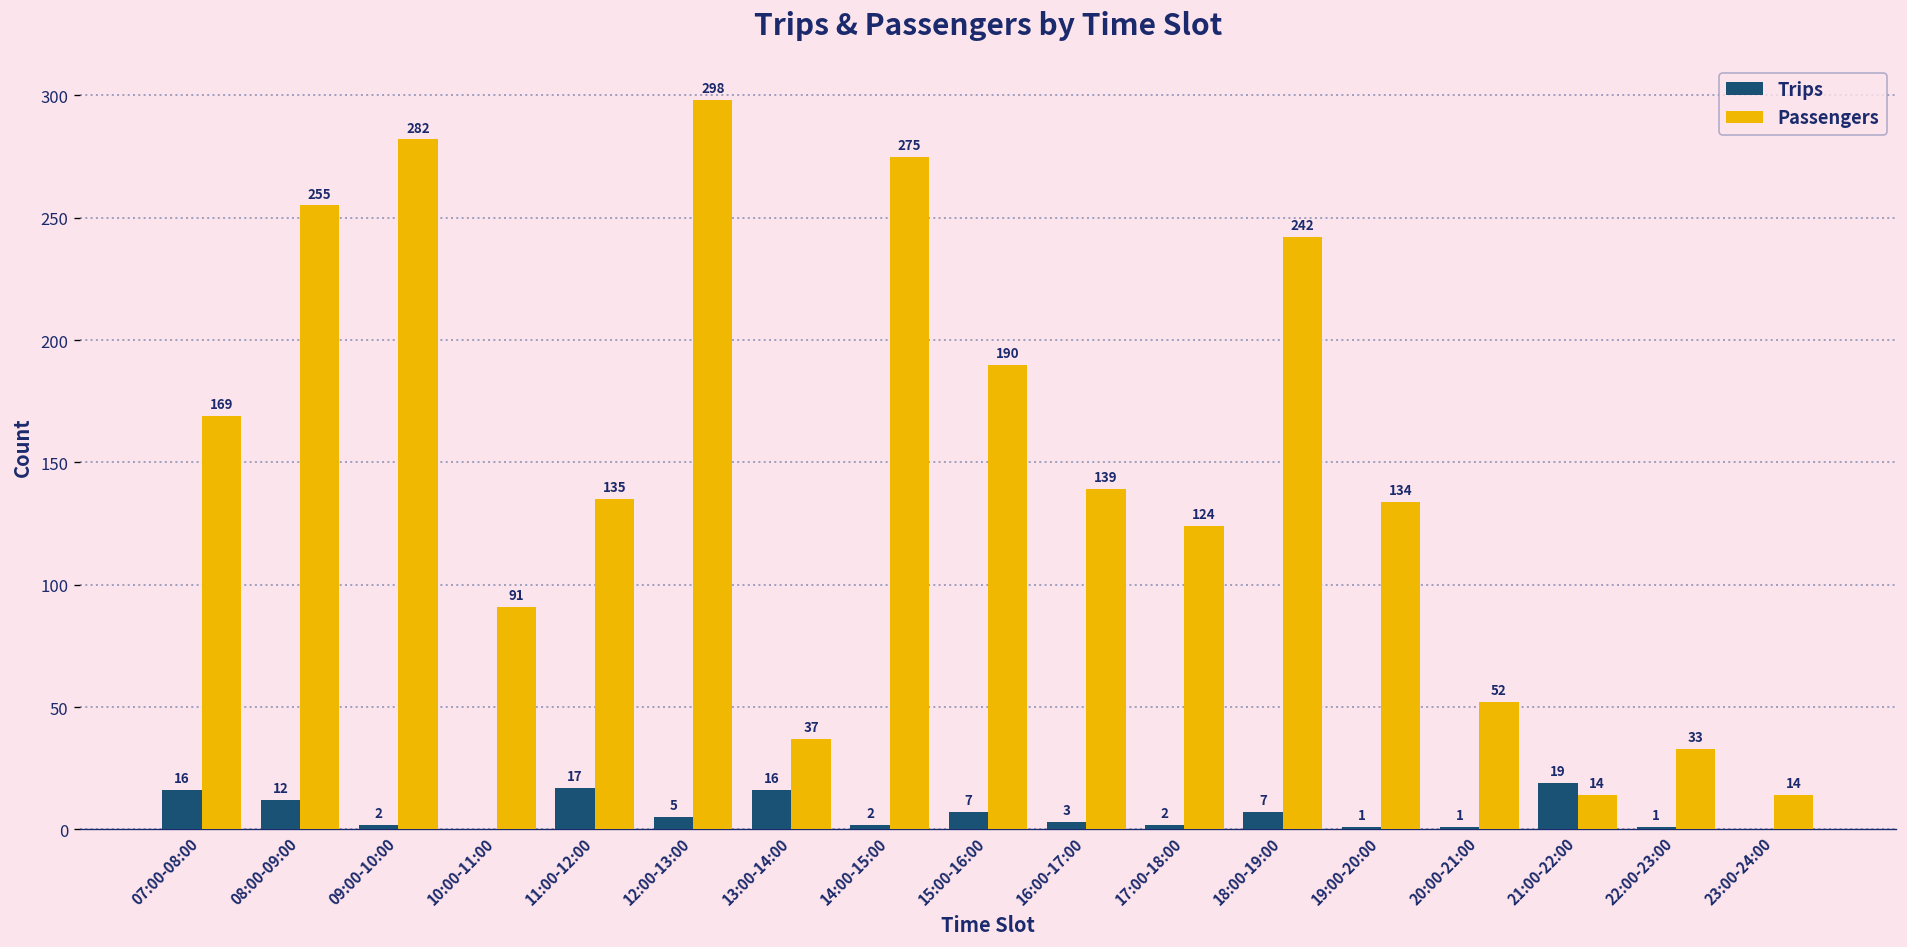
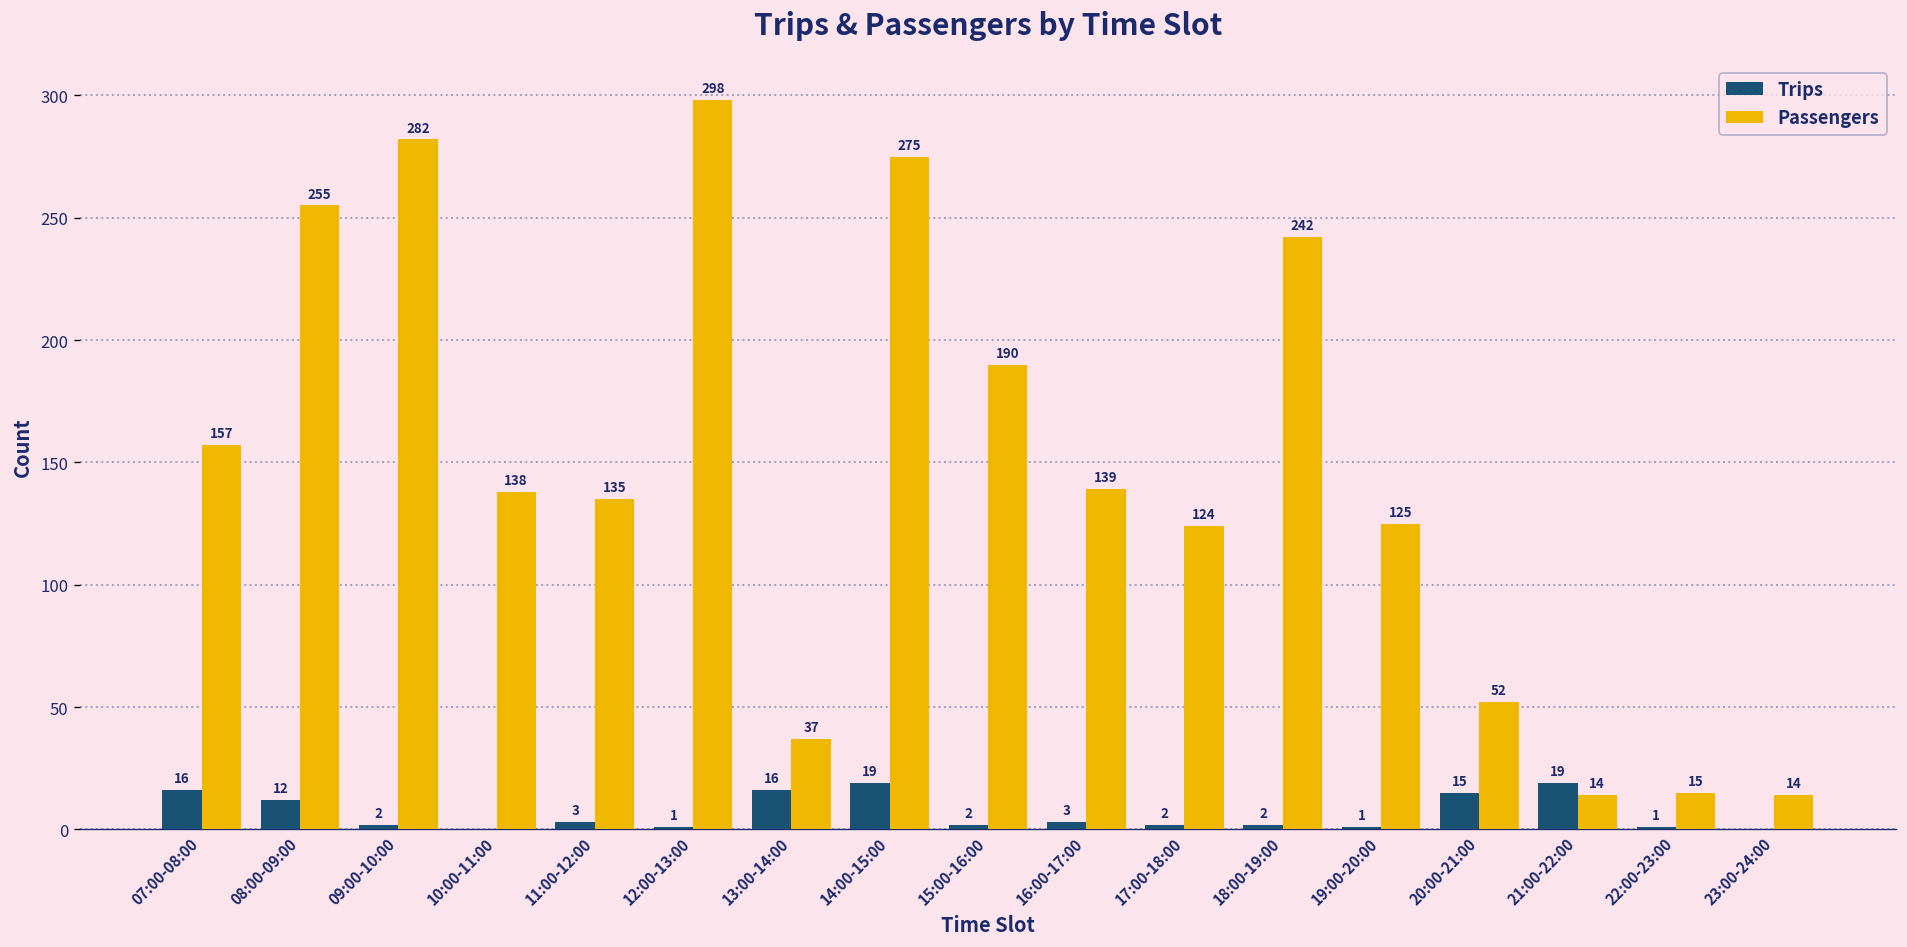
Passengers, 07:00-08:00: 169 -> 157
Passengers, 10:00-11:00: 91 -> 138
Trips, 11:00-12:00: 17 -> 3
Trips, 12:00-13:00: 5 -> 1
Trips, 14:00-15:00: 2 -> 19
Trips, 15:00-16:00: 7 -> 2
Trips, 18:00-19:00: 7 -> 2
Passengers, 19:00-20:00: 134 -> 125
Trips, 20:00-21:00: 1 -> 15
Passengers, 22:00-23:00: 33 -> 15
